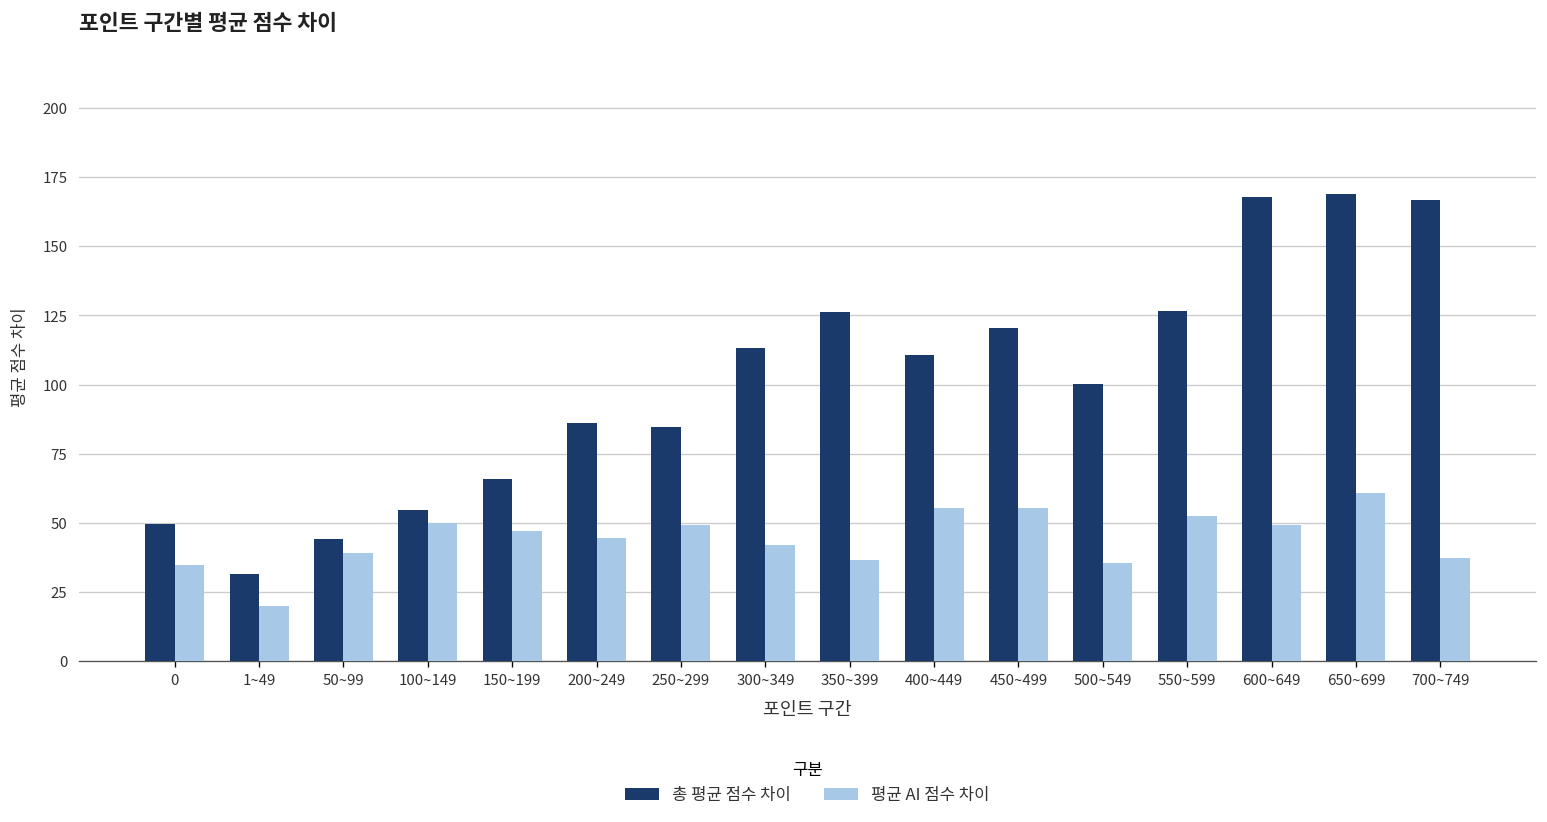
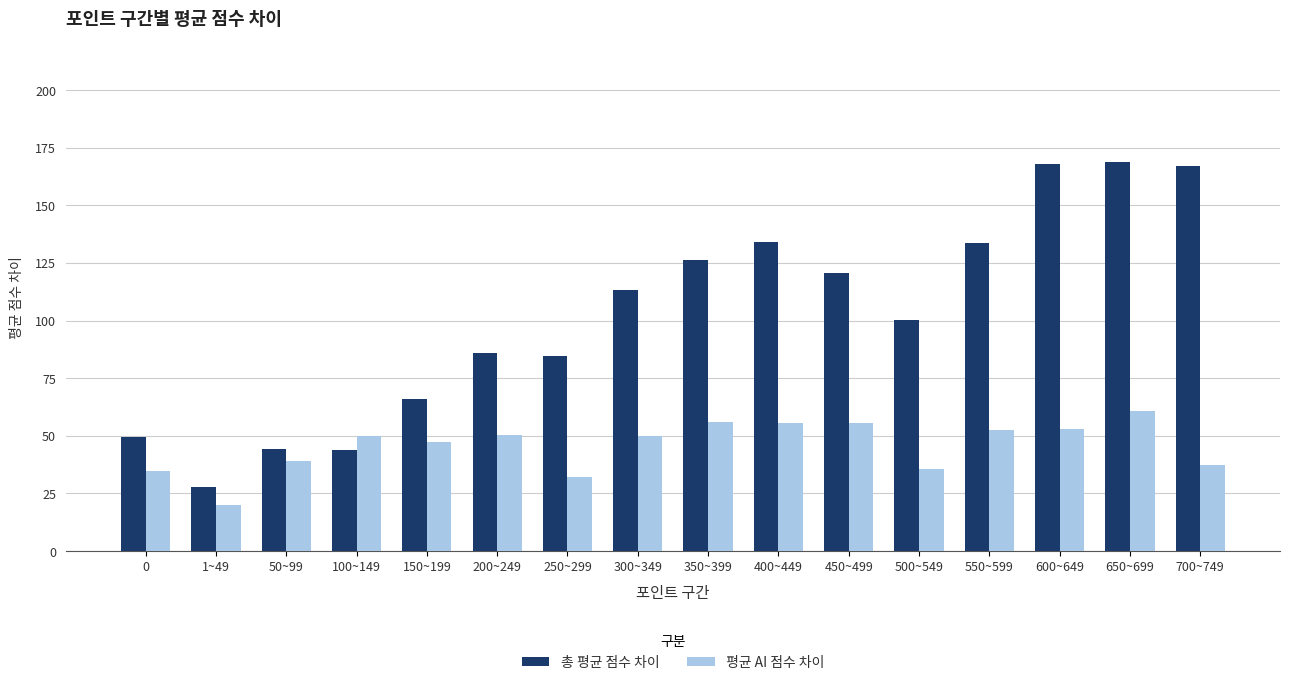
총 평균 점수 차이, 1~49: 32 -> 28
총 평균 점수 차이, 100~149: 55 -> 44
평균 AI 점수 차이, 200~249: 45 -> 51
평균 AI 점수 차이, 250~299: 49 -> 32
평균 AI 점수 차이, 300~349: 42 -> 50
평균 AI 점수 차이, 350~399: 37 -> 56
총 평균 점수 차이, 400~449: 111 -> 134
총 평균 점수 차이, 550~599: 127 -> 134
평균 AI 점수 차이, 600~649: 49 -> 53
